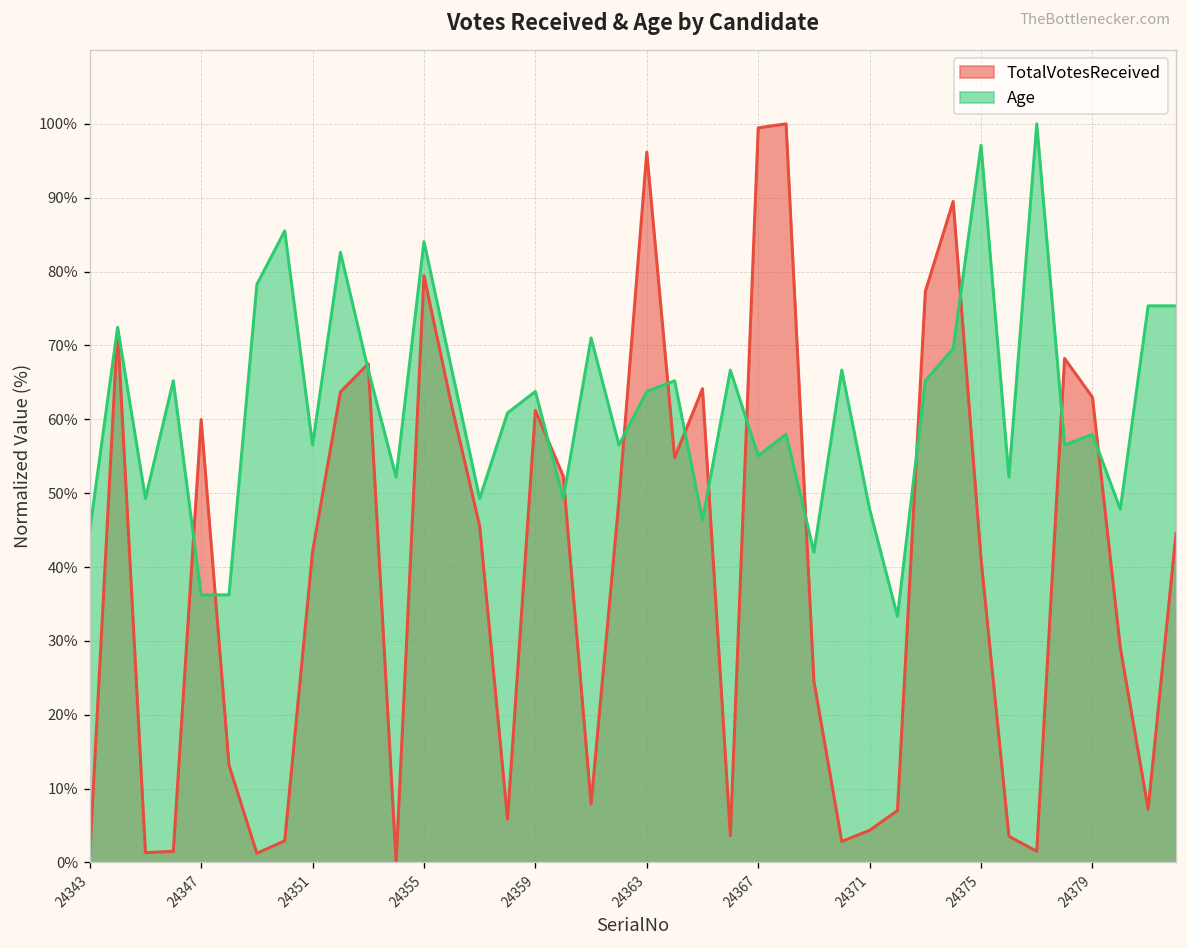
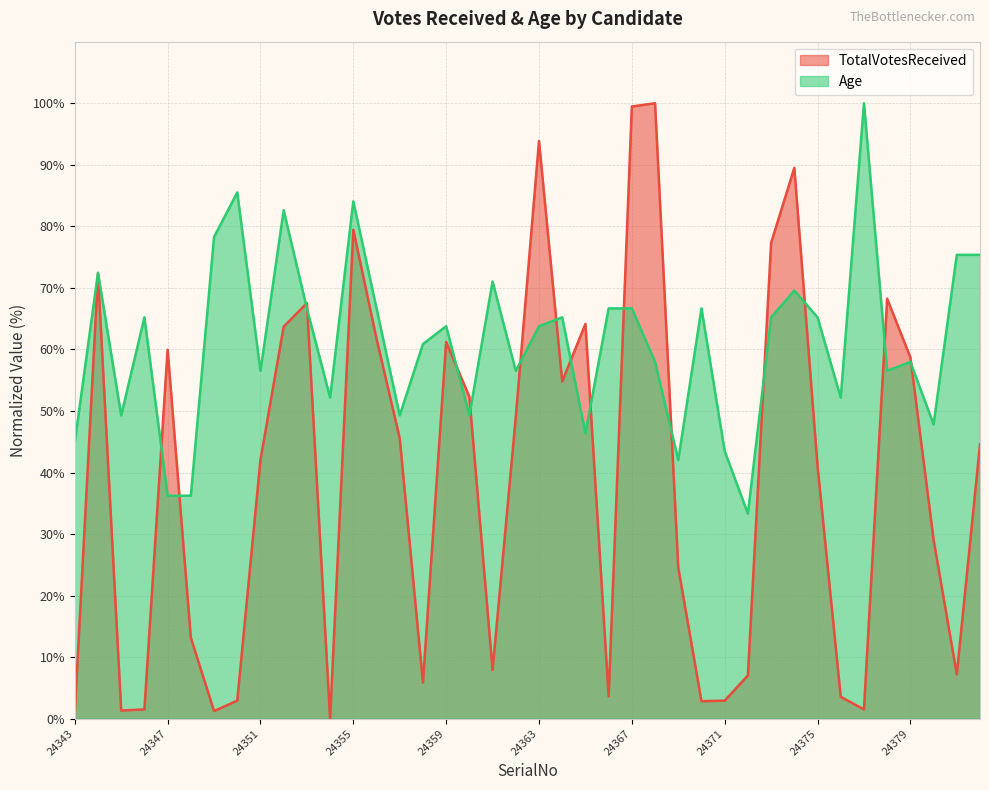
TotalVotesReceived, 24363: 96% -> 94%
Age, 24367: 55% -> 67%
TotalVotesReceived, 24371: 4% -> 3%
Age, 24371: 48% -> 43%
Age, 24375: 97% -> 65%
TotalVotesReceived, 24379: 63% -> 59%
